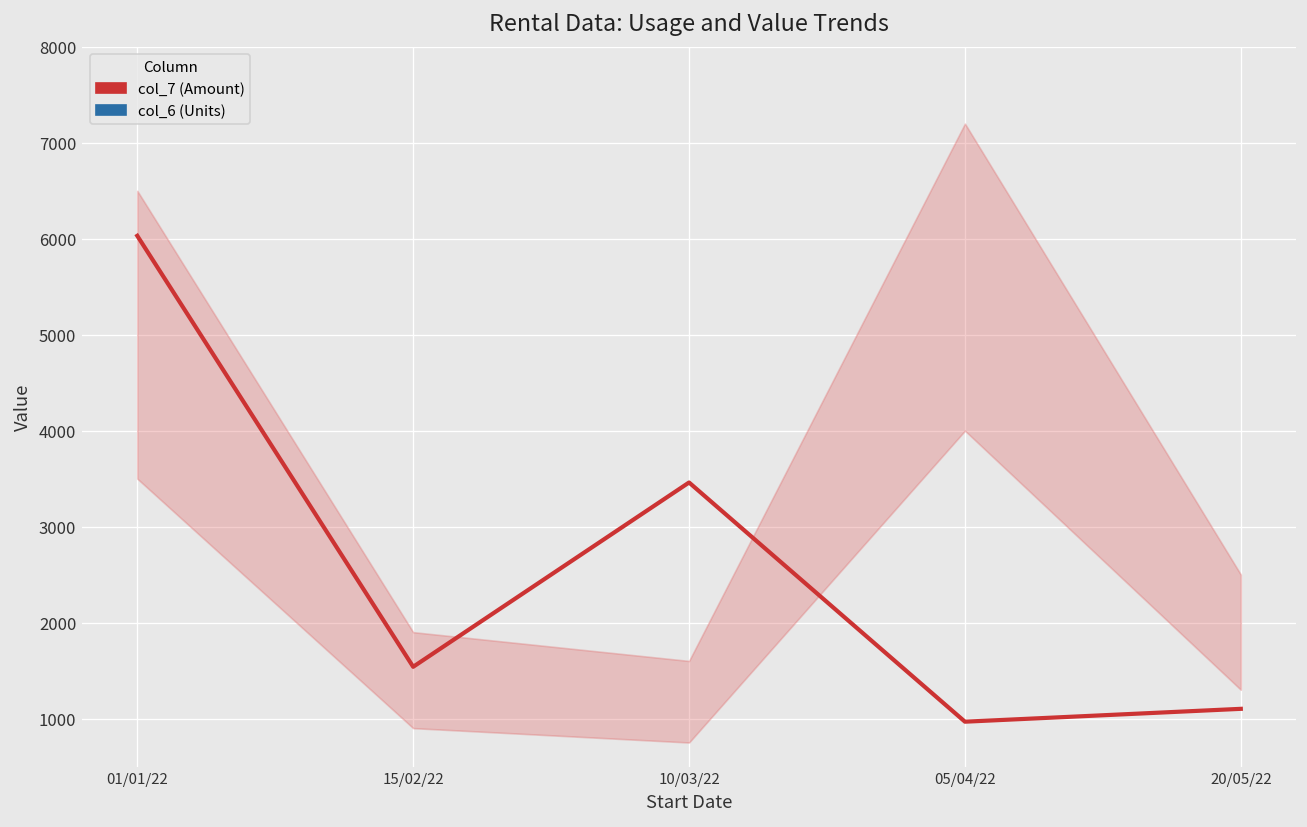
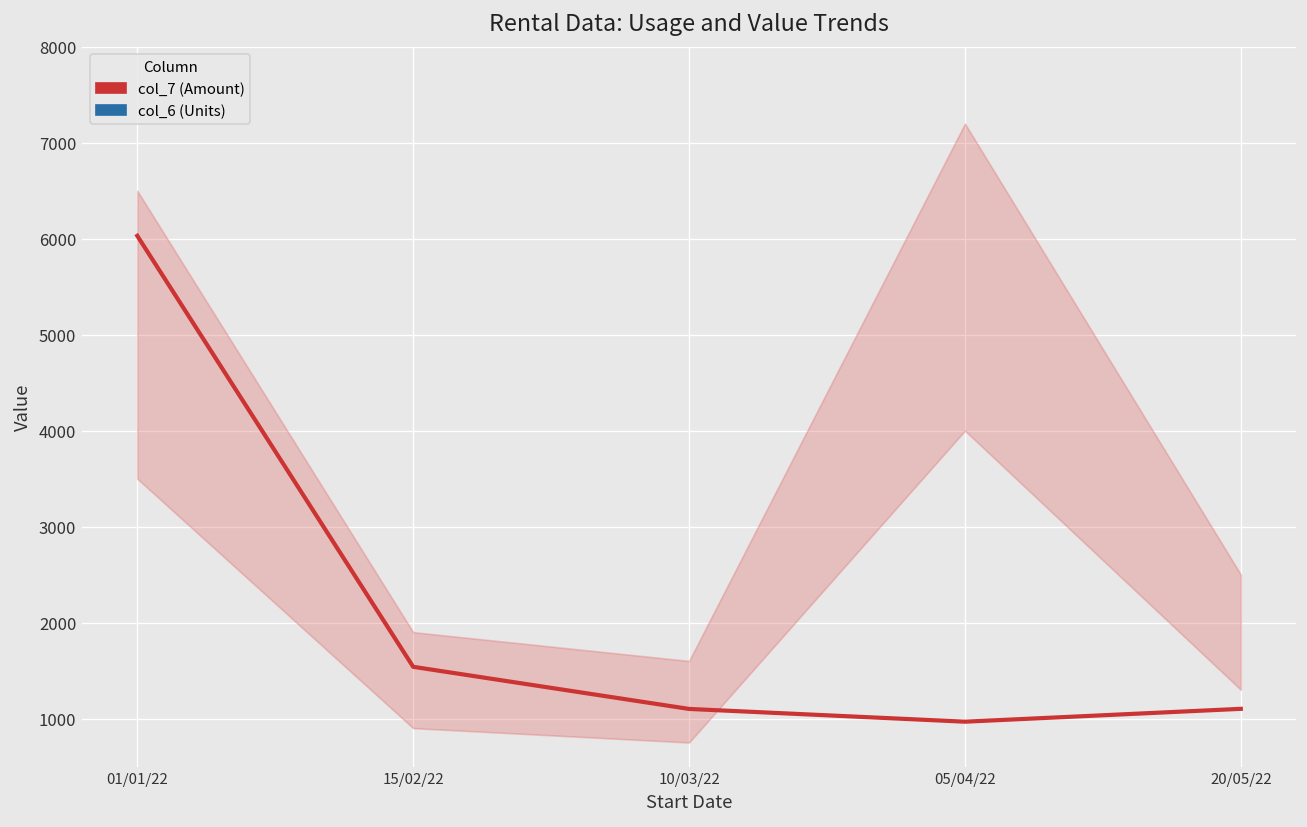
col_7 (Amount), 10/03/22: 3500 -> 1100
